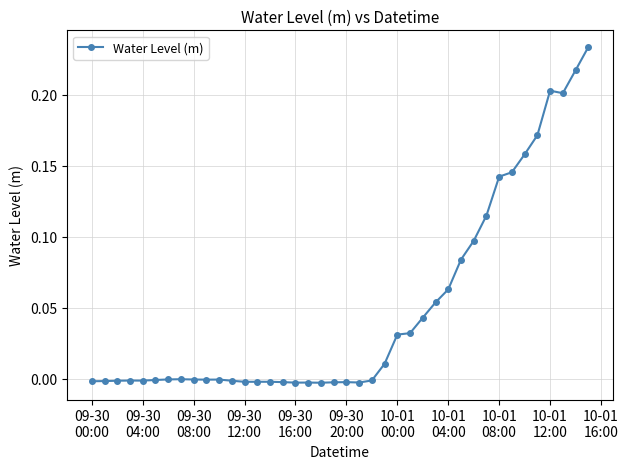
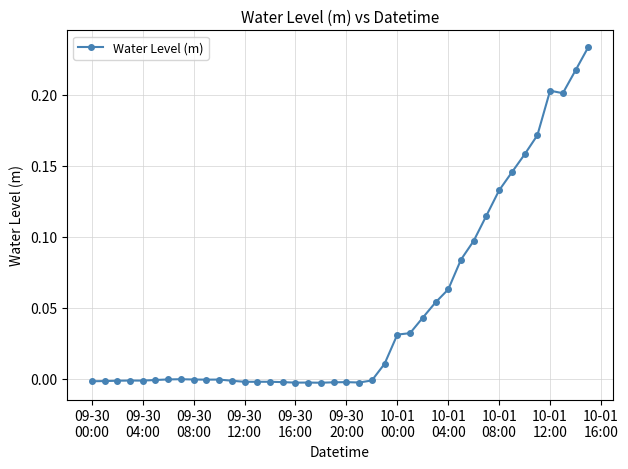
10-01 08:00: 0.142 -> 0.133
